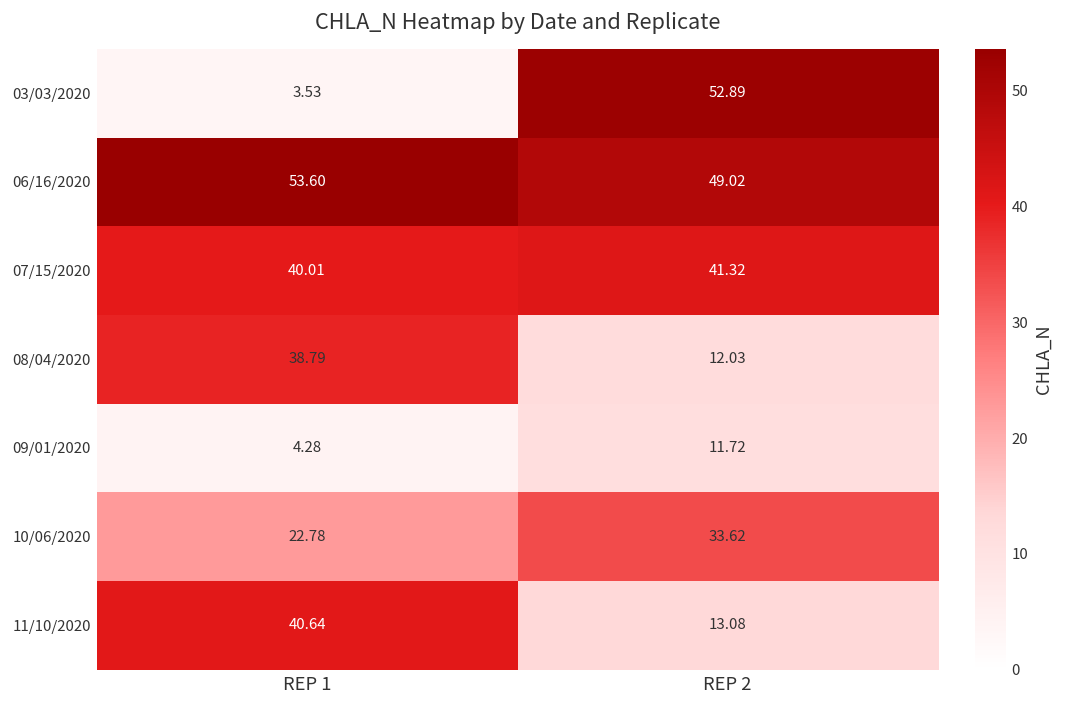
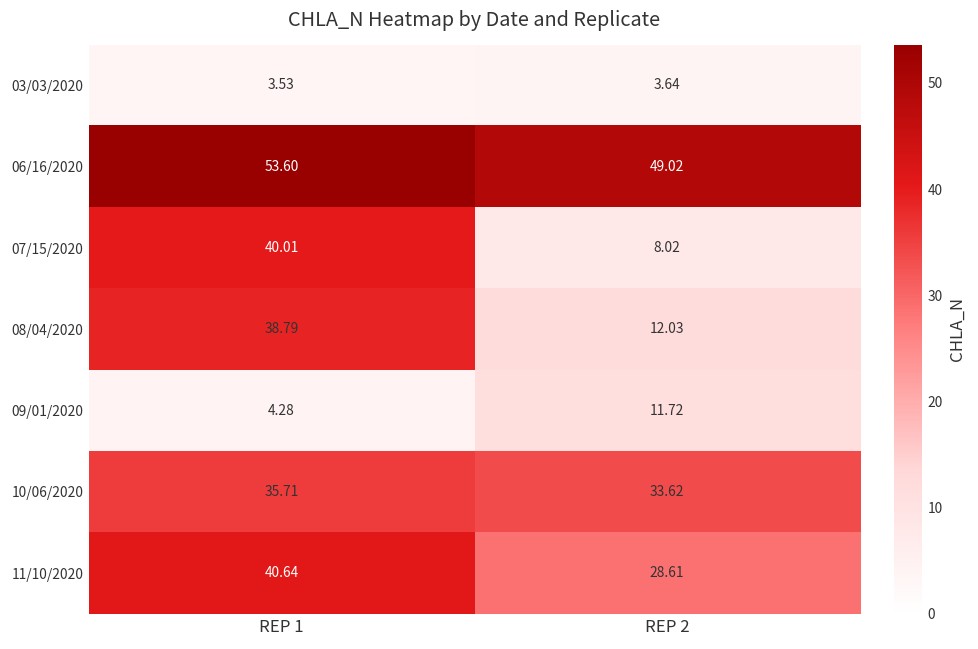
03/03/2020, REP 2: 52.89 -> 3.64
07/15/2020, REP 2: 41.32 -> 8.02
10/06/2020, REP 1: 22.78 -> 35.71
11/10/2020, REP 2: 13.08 -> 28.61
